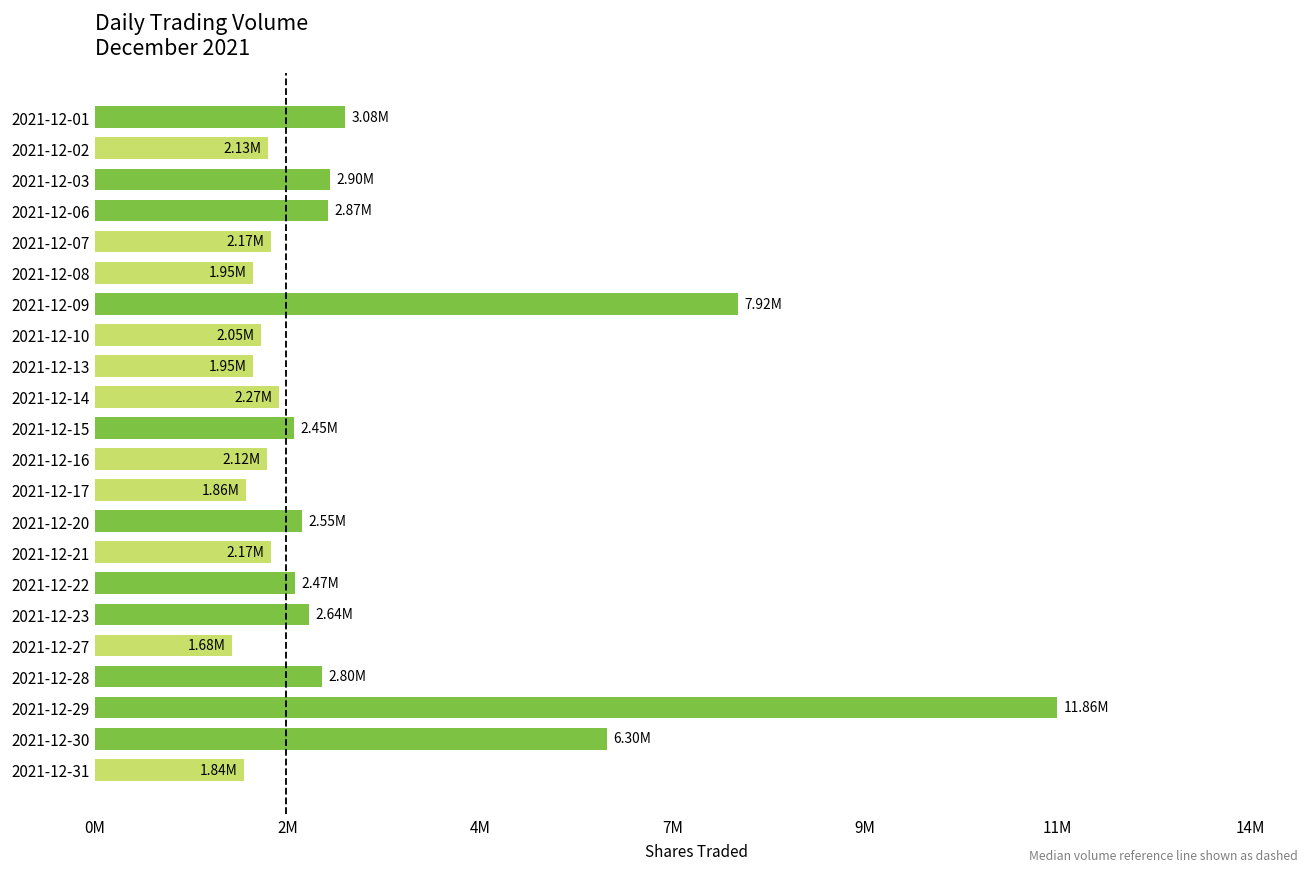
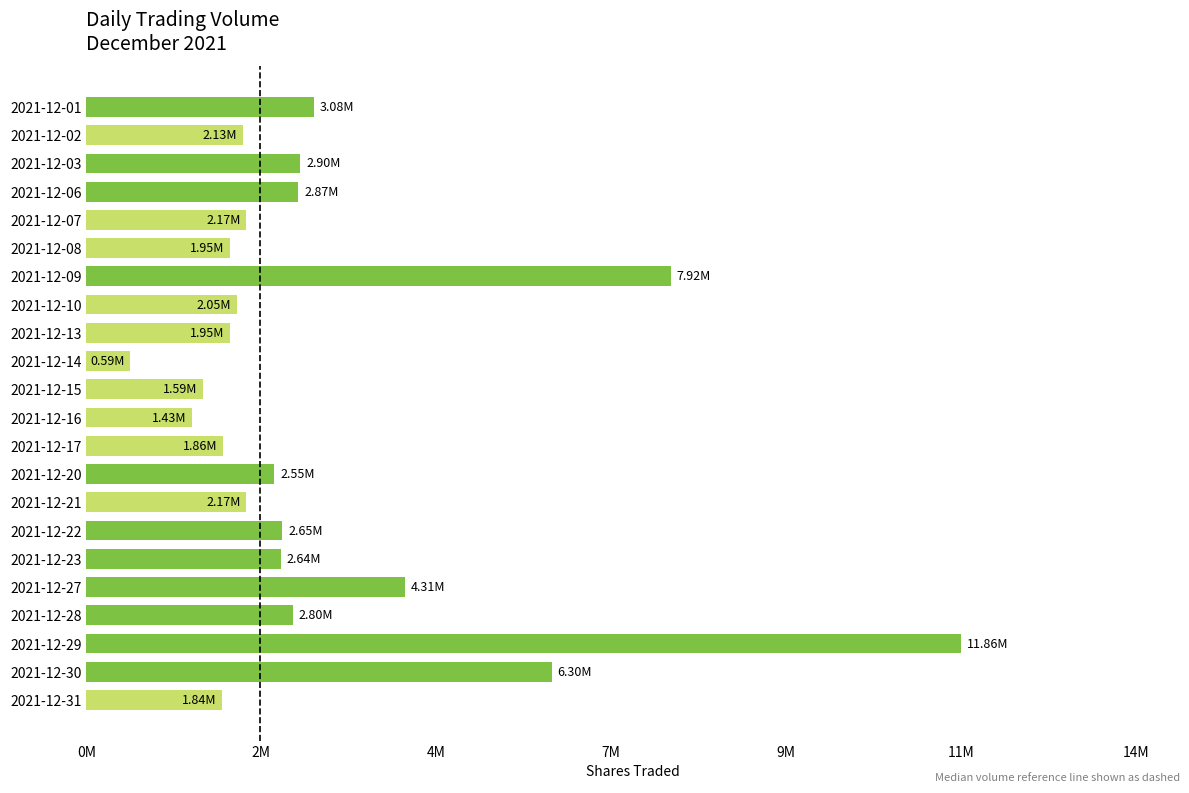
2021-12-14: 2.27M -> 0.59M
2021-12-15: 2.45M -> 1.59M
2021-12-16: 2.12M -> 1.43M
2021-12-22: 2.47M -> 2.65M
2021-12-27: 1.68M -> 4.31M
